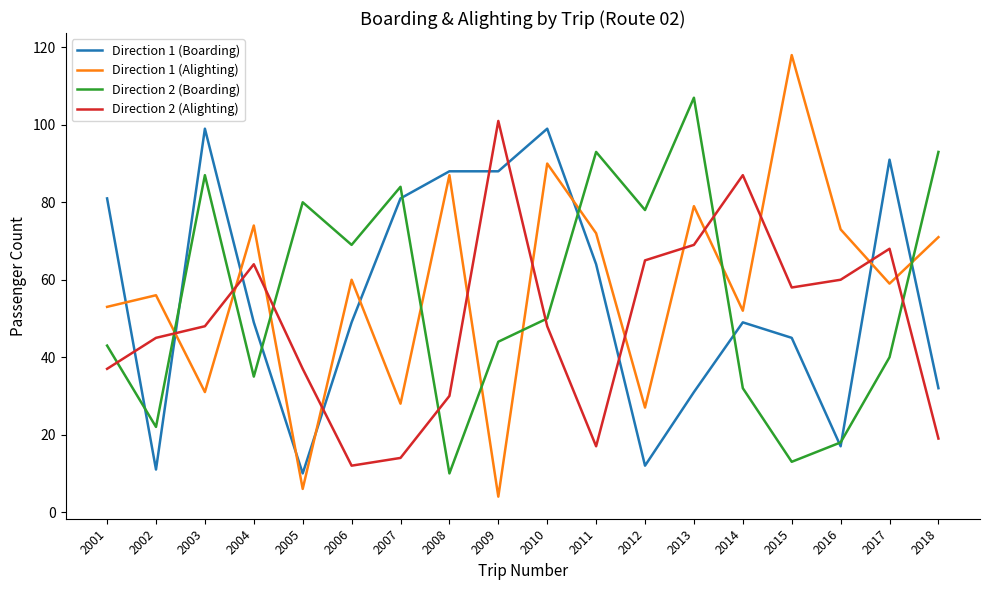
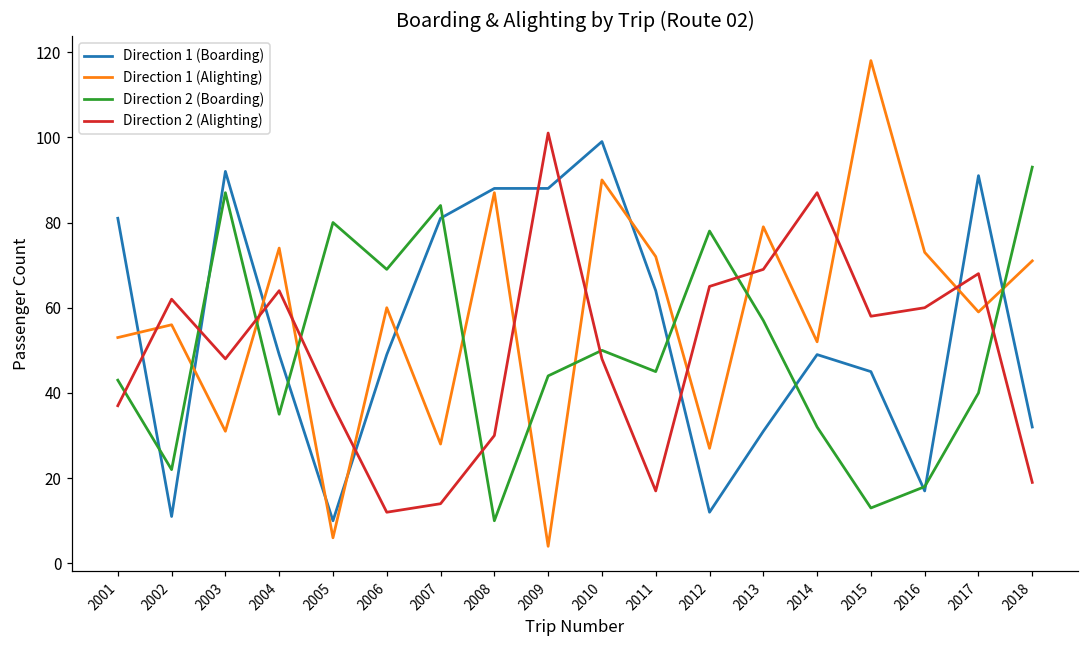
Direction 2 (Alighting), 2002: 45 -> 62
Direction 1 (Boarding), 2003: 99 -> 92
Direction 2 (Boarding), 2011: 93 -> 45
Direction 2 (Boarding), 2013: 107 -> 57
